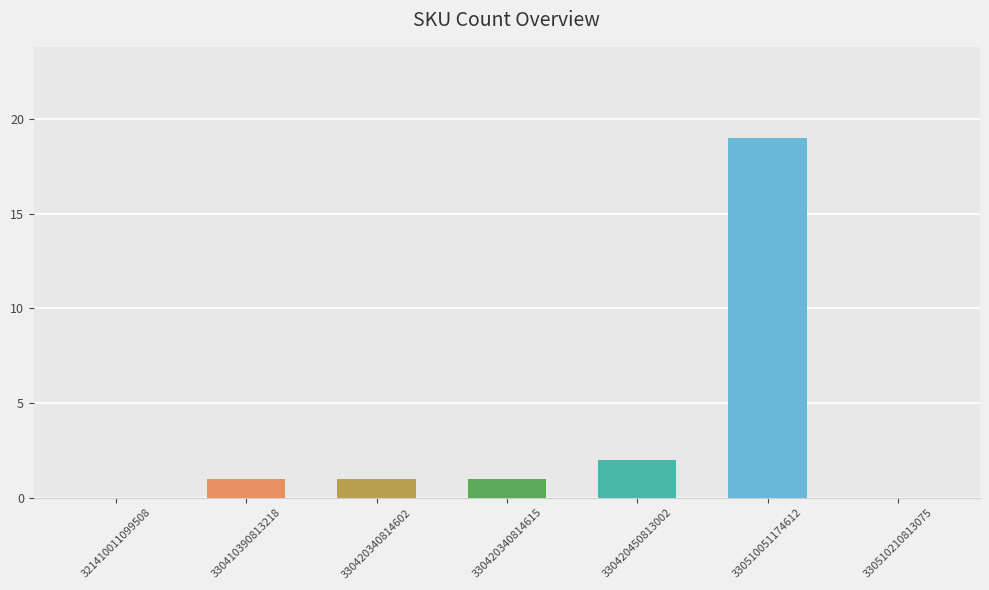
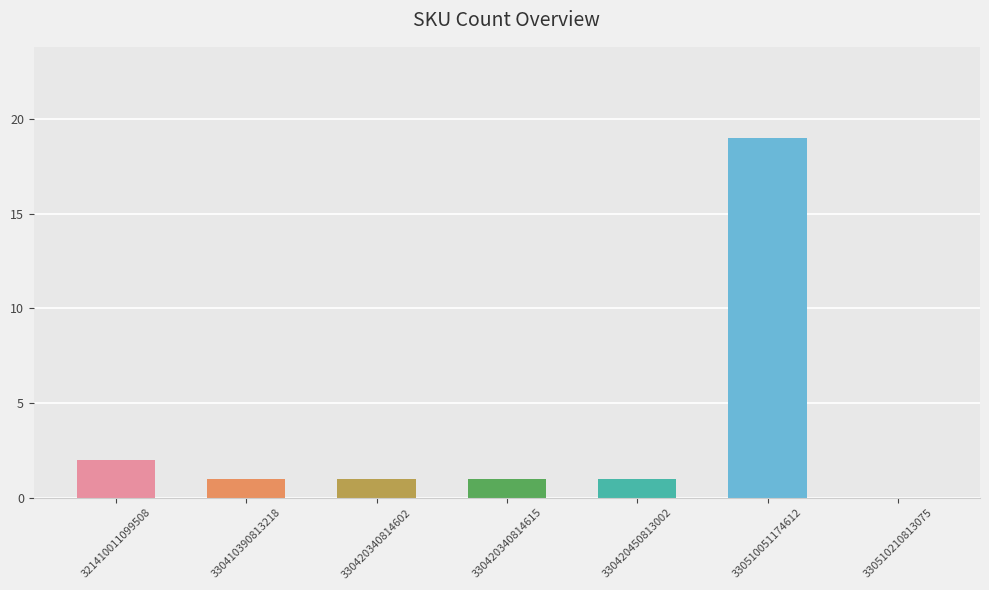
321410011099508: 0 -> 2
330420450813002: 2 -> 1
